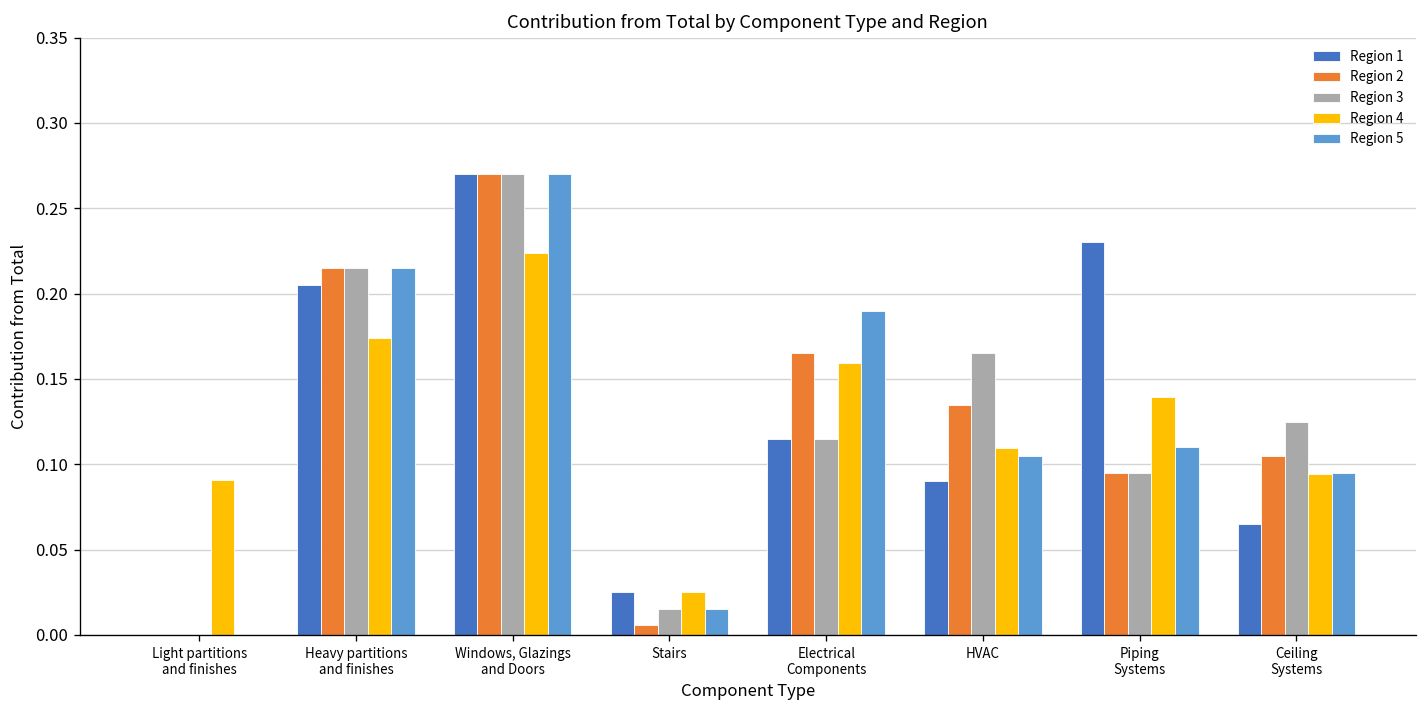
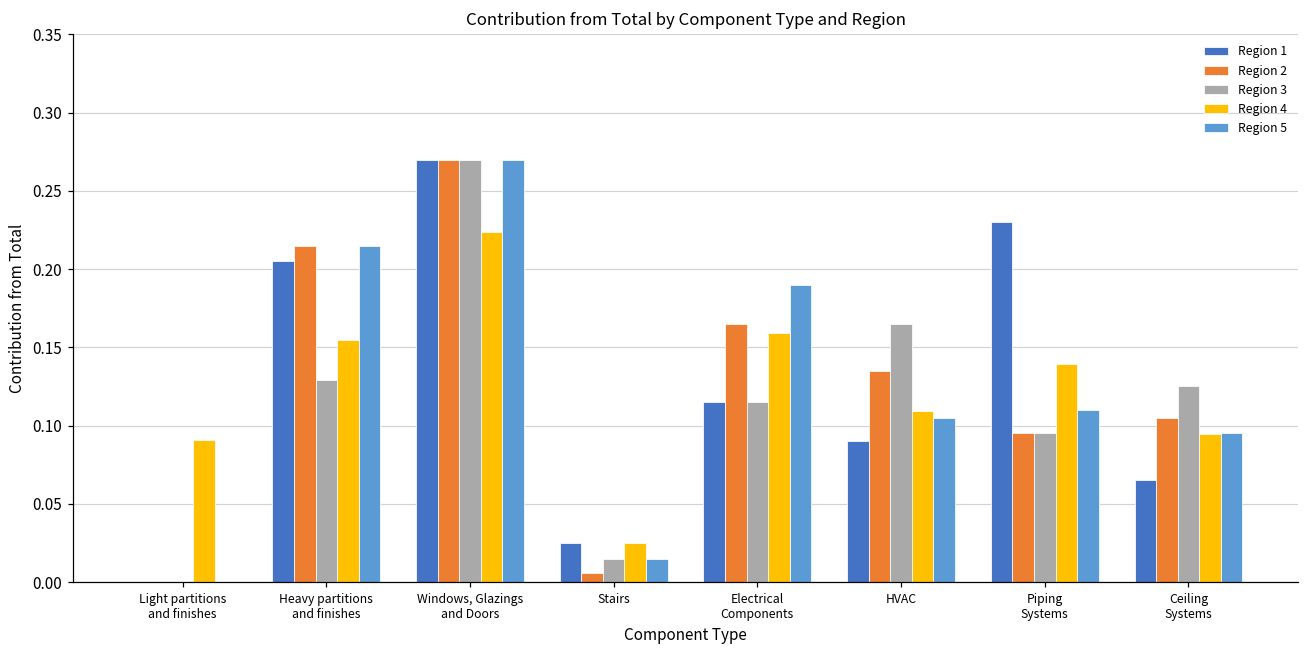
Region 3, Heavy partitions and finishes: 0.215 -> 0.129
Region 4, Heavy partitions and finishes: 0.174 -> 0.154
